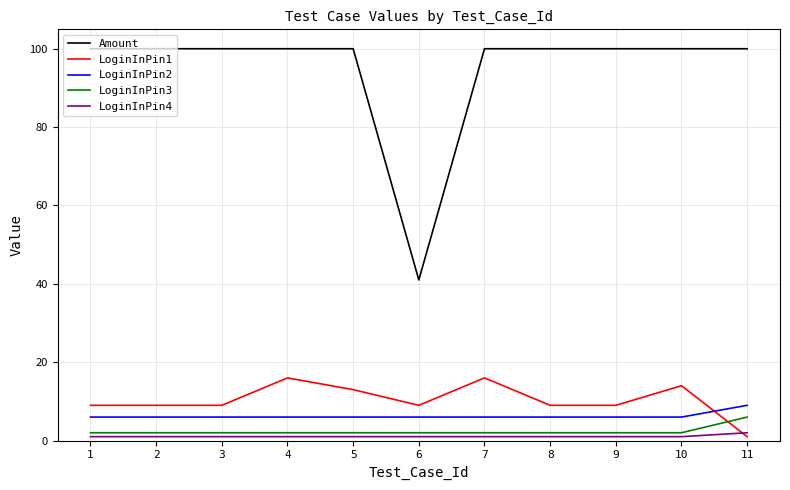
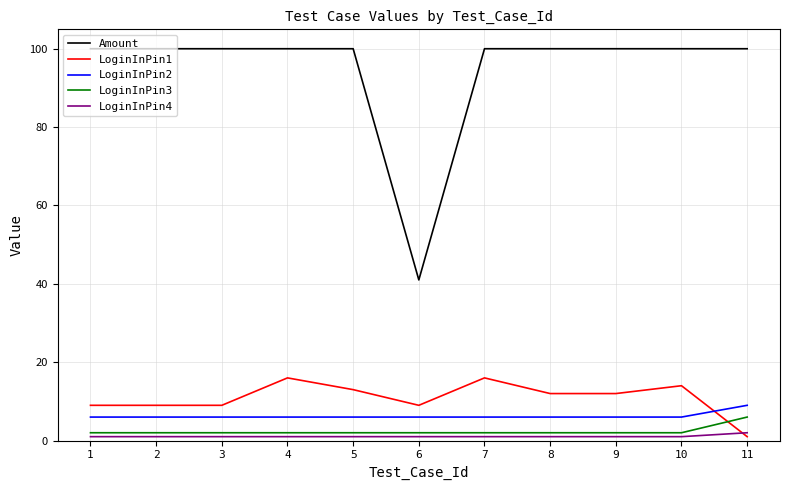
LoginInPin1, 8: 9 -> 12
LoginInPin1, 9: 9 -> 12
